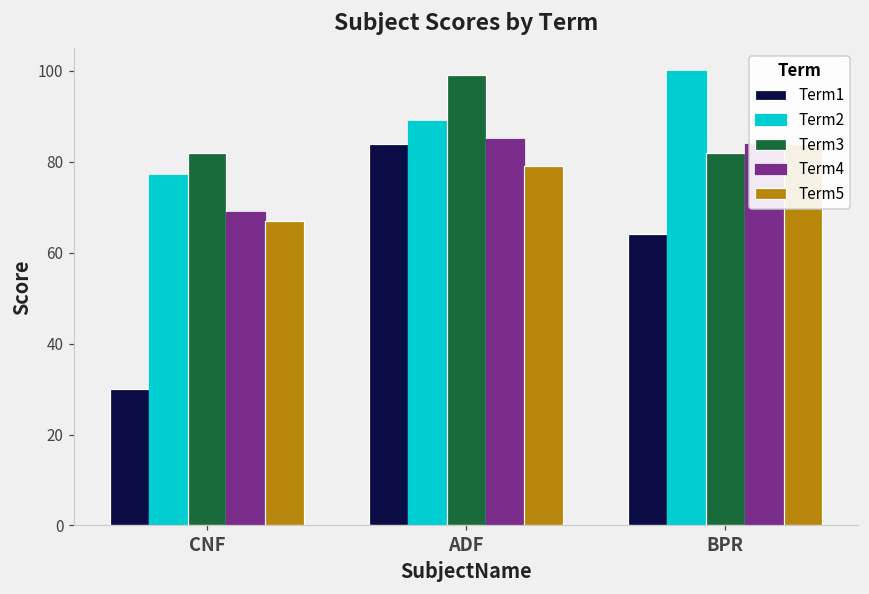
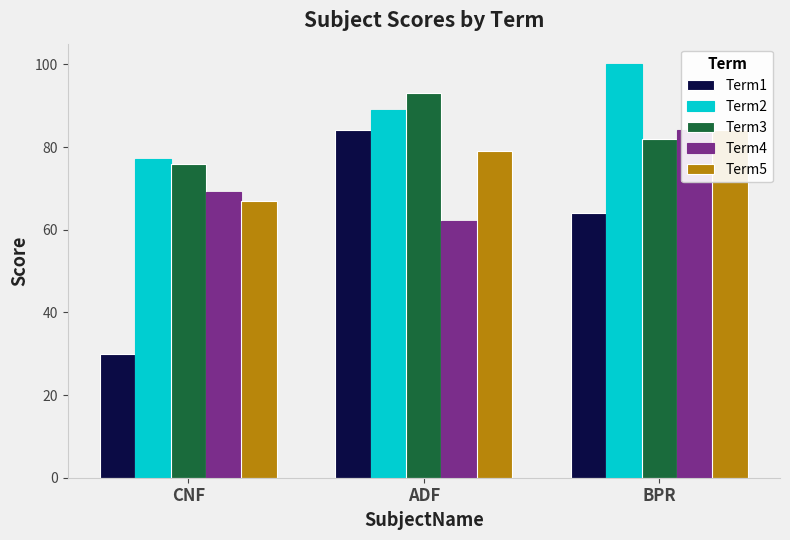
Term3, CNF: 82 -> 76
Term3, ADF: 99 -> 93
Term4, ADF: 85 -> 62
